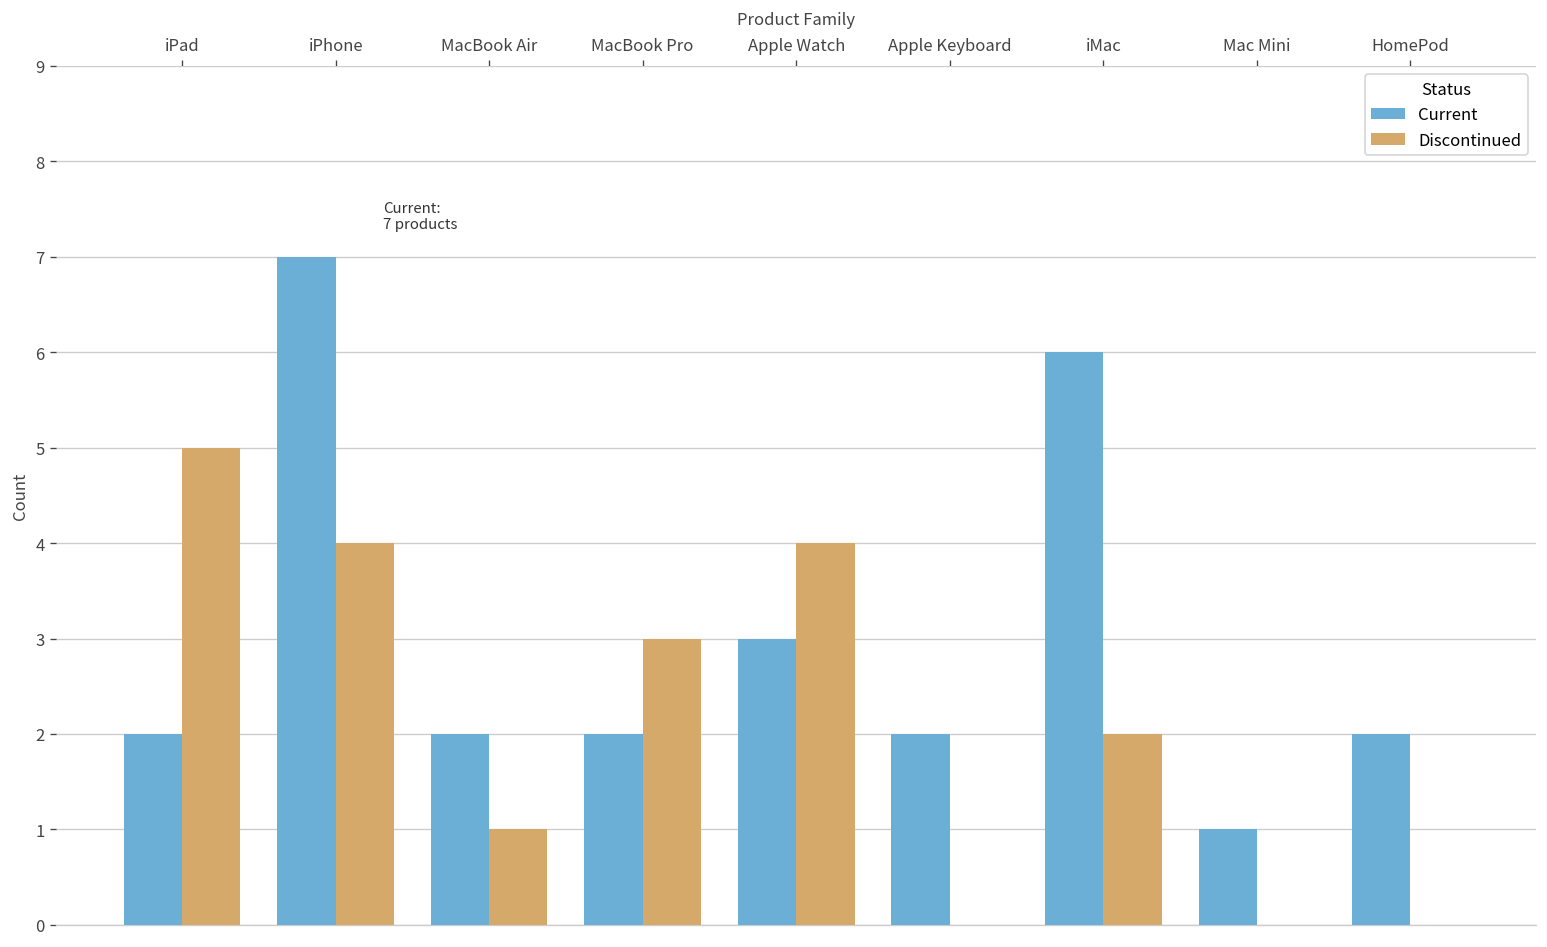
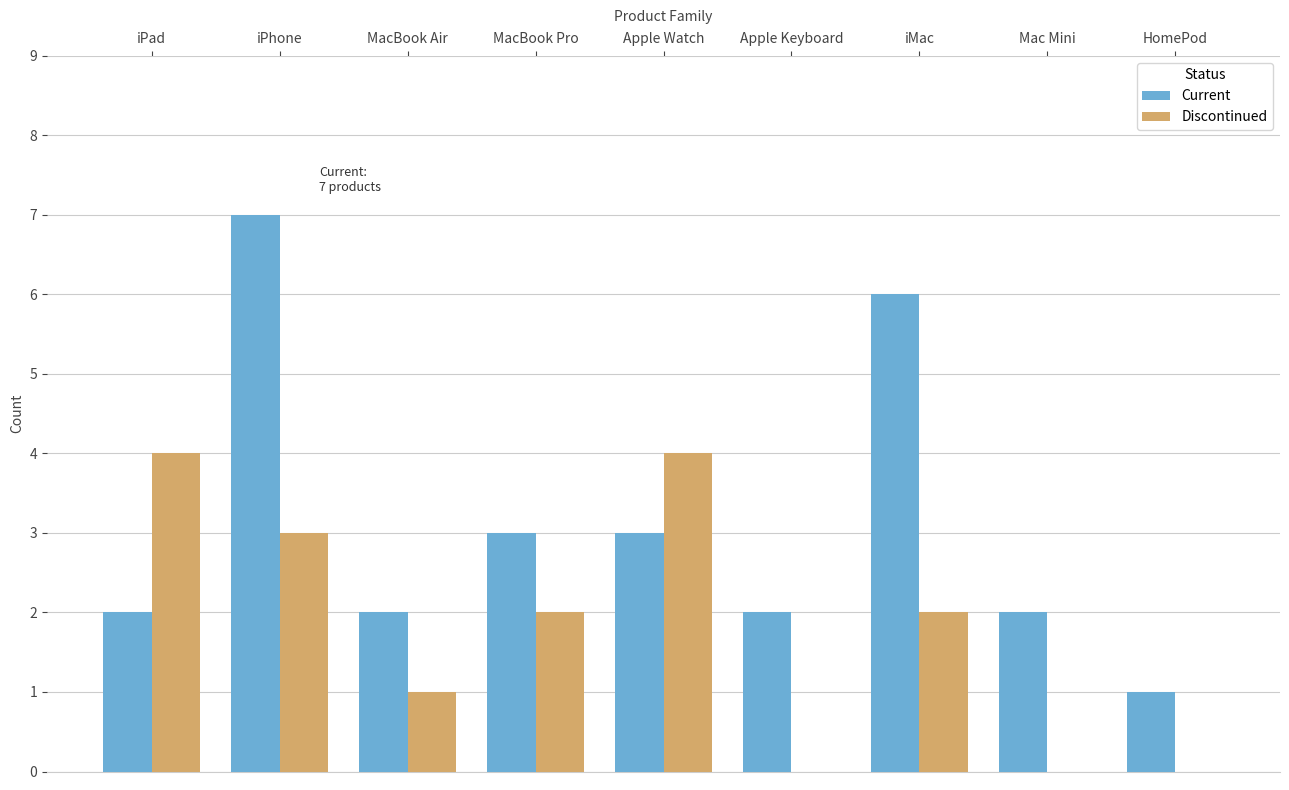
Discontinued, iPad: 5 -> 4
Discontinued, iPhone: 4 -> 3
Current, MacBook Pro: 2 -> 3
Discontinued, MacBook Pro: 3 -> 2
Current, Mac Mini: 1 -> 2
Current, HomePod: 2 -> 1
